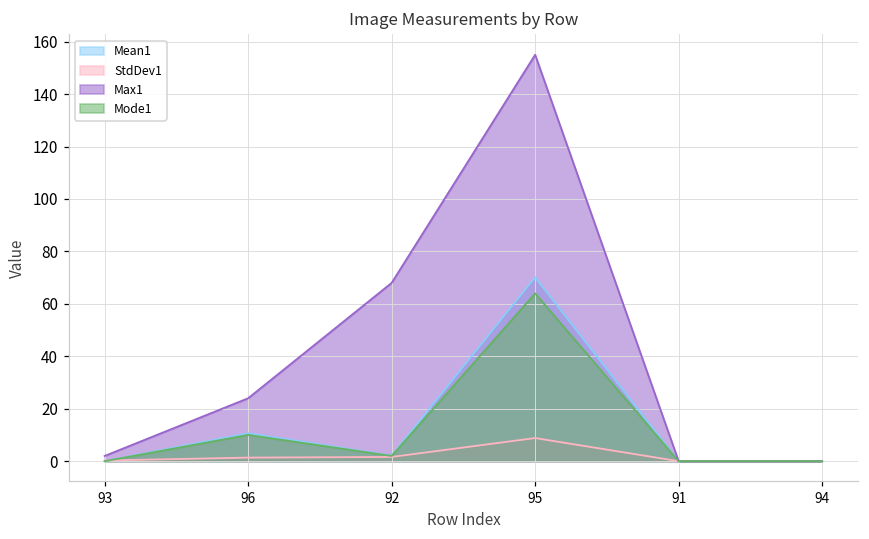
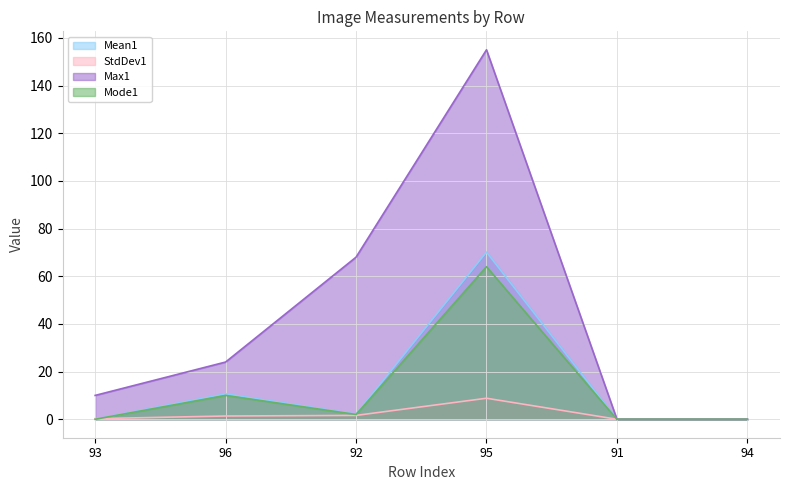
Max1, 93: 2 -> 10
